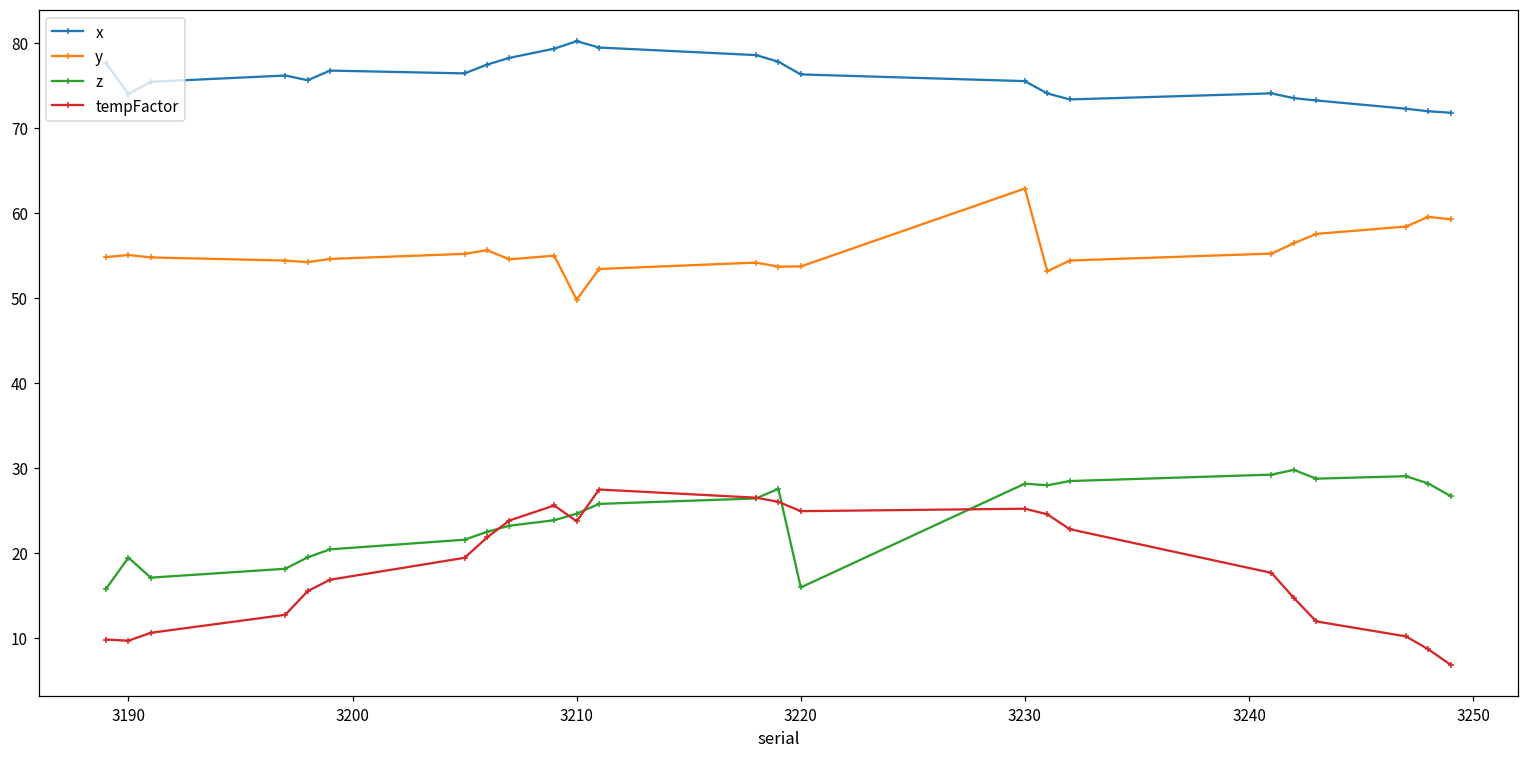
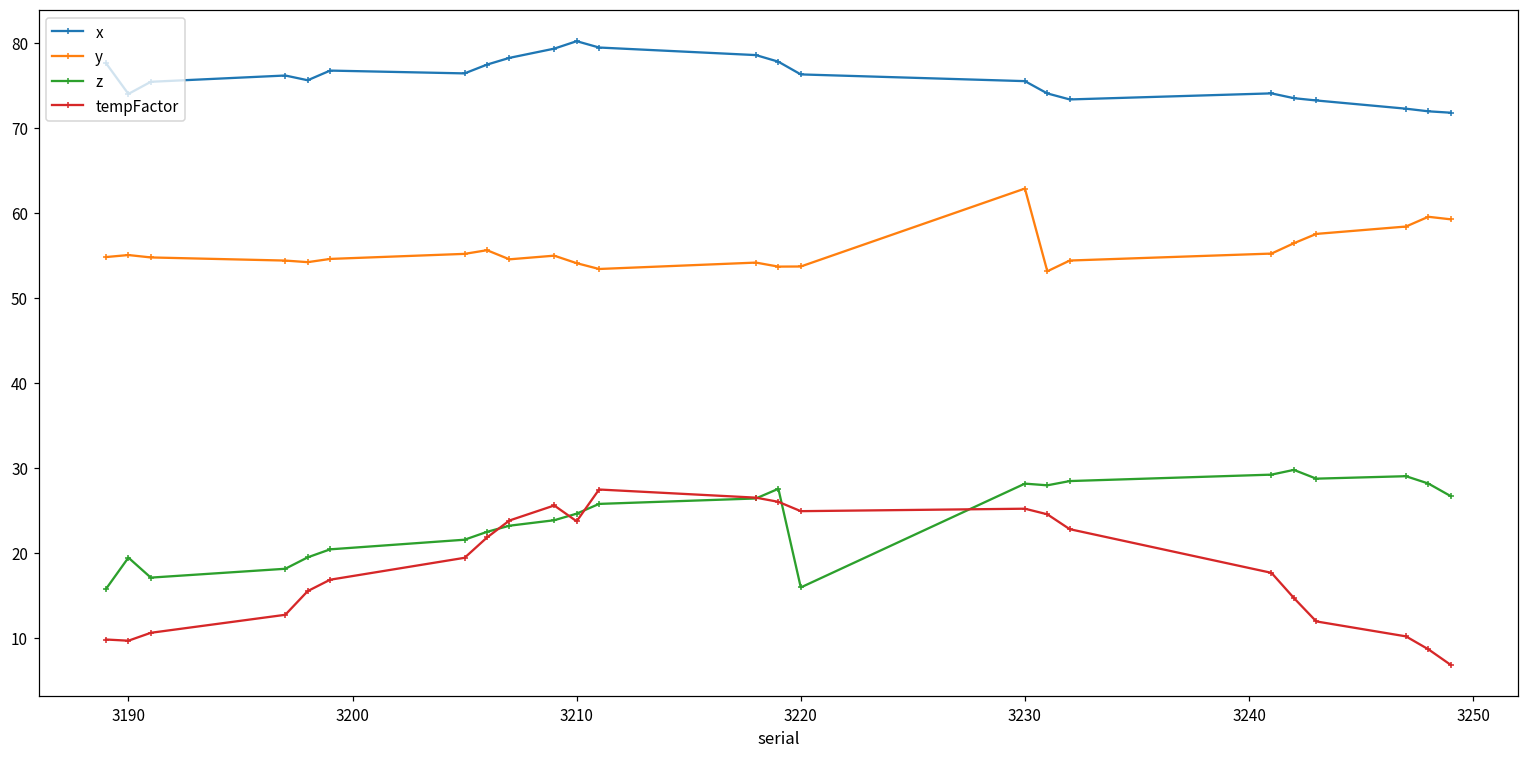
y, 3210: 50 -> 54
